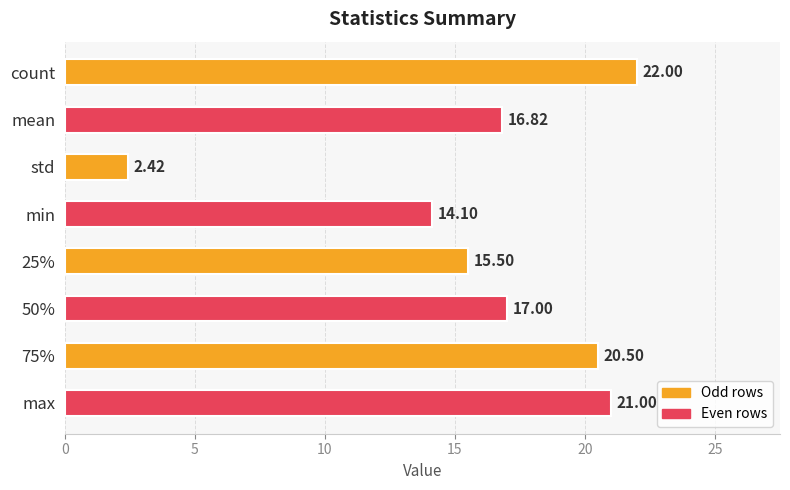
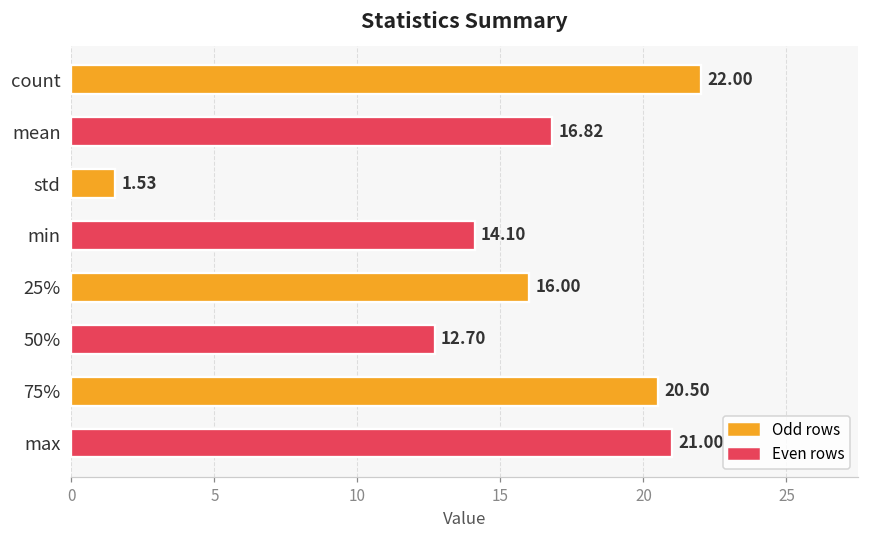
std: 2.42 -> 1.53
25%: 15.50 -> 16.00
50%: 17.00 -> 12.70
